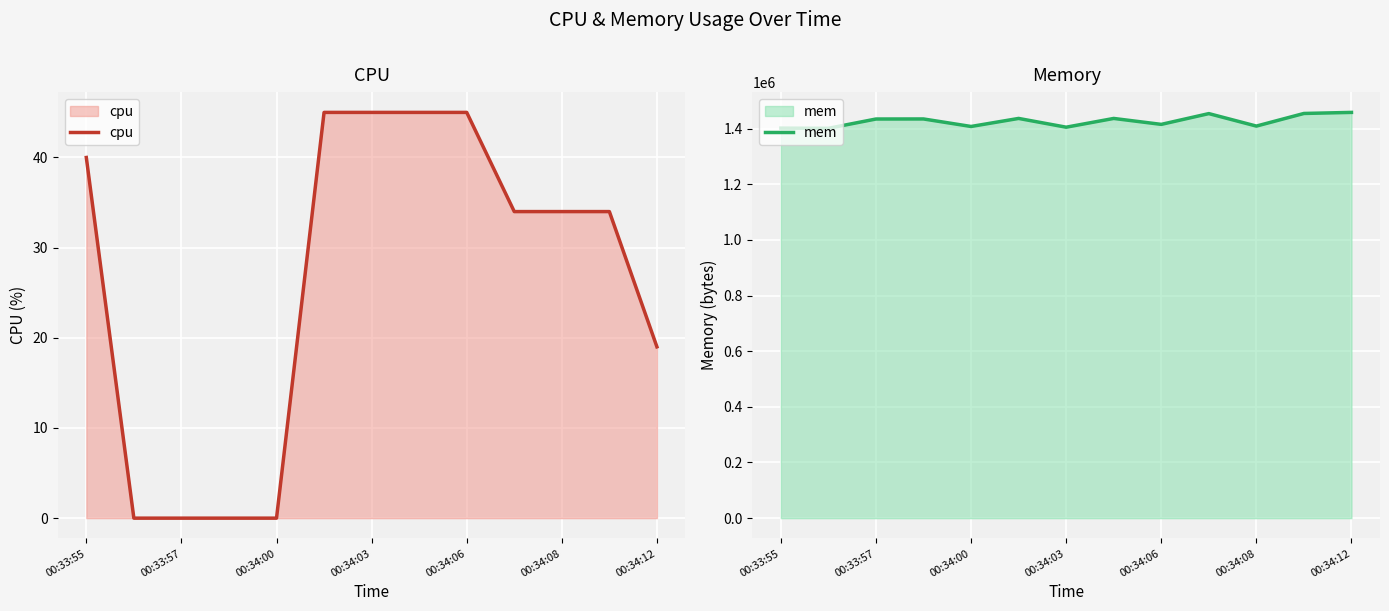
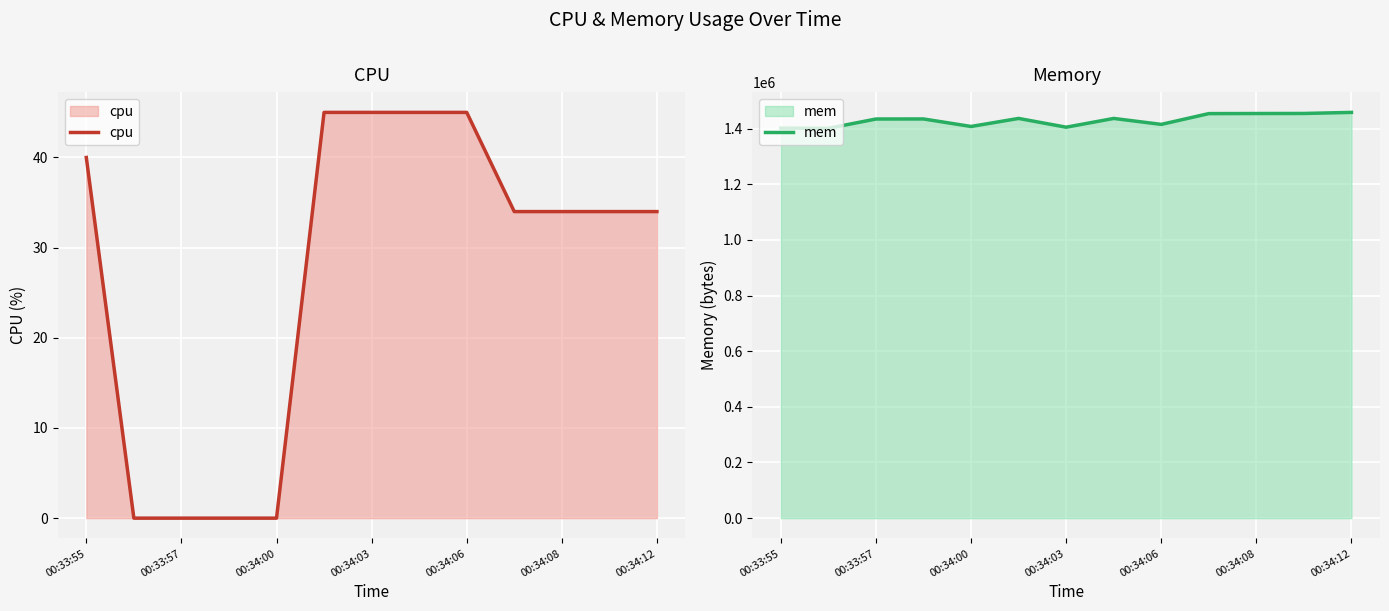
CPU, 00:34:12: 19 -> 34
Memory, 00:34:08: 1410000 -> 1450000
